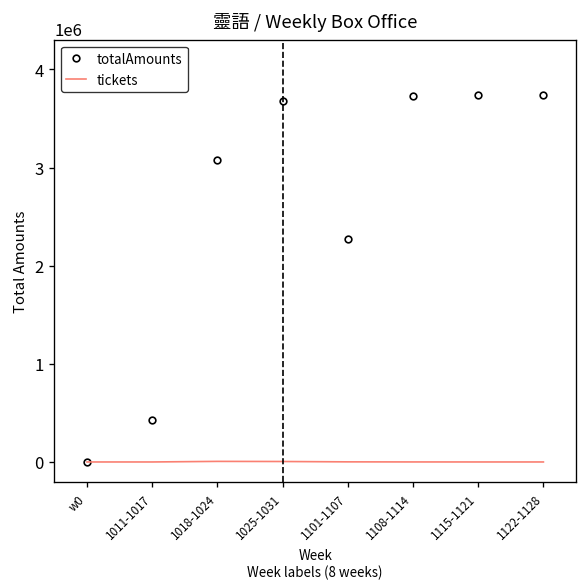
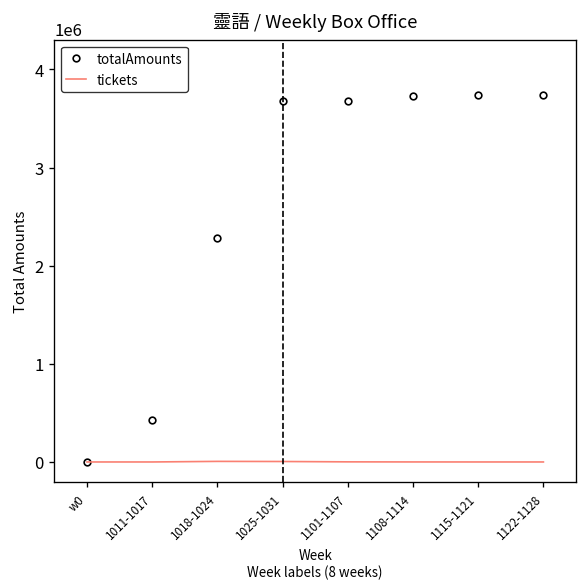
totalAmounts, 1018-1024: 3100000 -> 2300000
totalAmounts, 1101-1107: 2300000 -> 3700000
